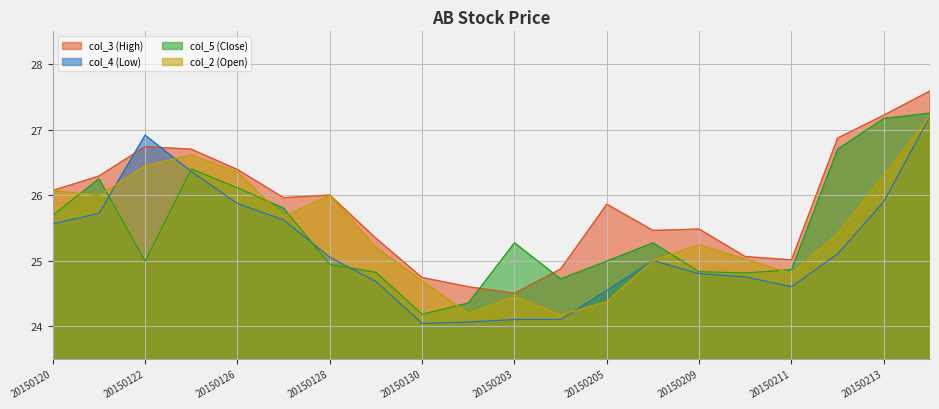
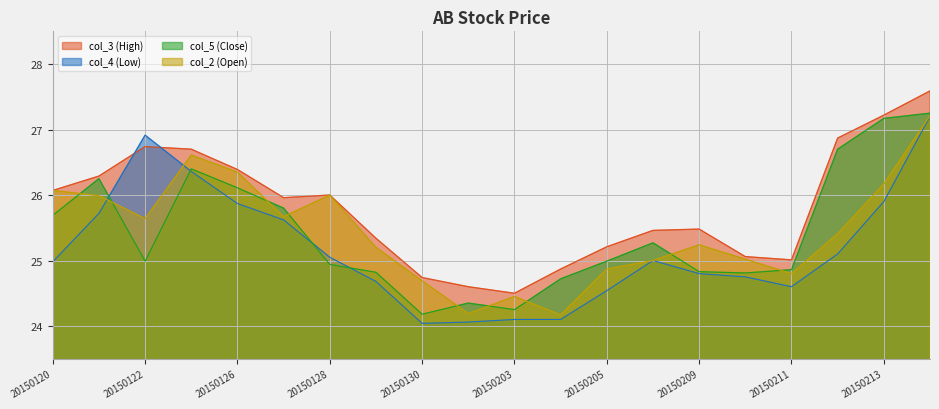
col_4 (Low), 20150120: 25.6 -> 25.0
col_2 (Open), 20150122: 26.5 -> 25.6
col_5 (Close), 20150203: 25.3 -> 24.3
col_3 (High), 20150205: 25.9 -> 25.2
col_2 (Open), 20150205: 24.4 -> 24.9
col_2 (Open), 20150213: 26.3 -> 26.2
